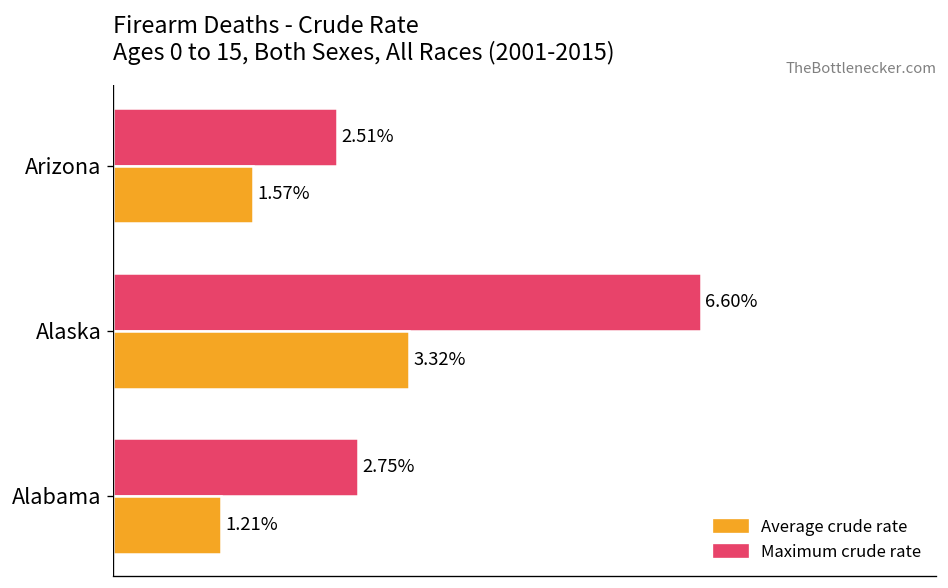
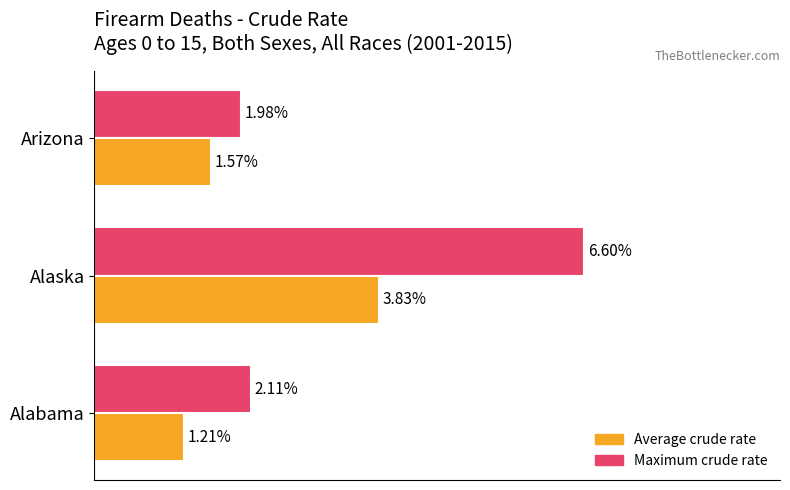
Maximum crude rate, Arizona: 2.51% -> 1.98%
Average crude rate, Alaska: 3.32% -> 3.83%
Maximum crude rate, Alabama: 2.75% -> 2.11%
